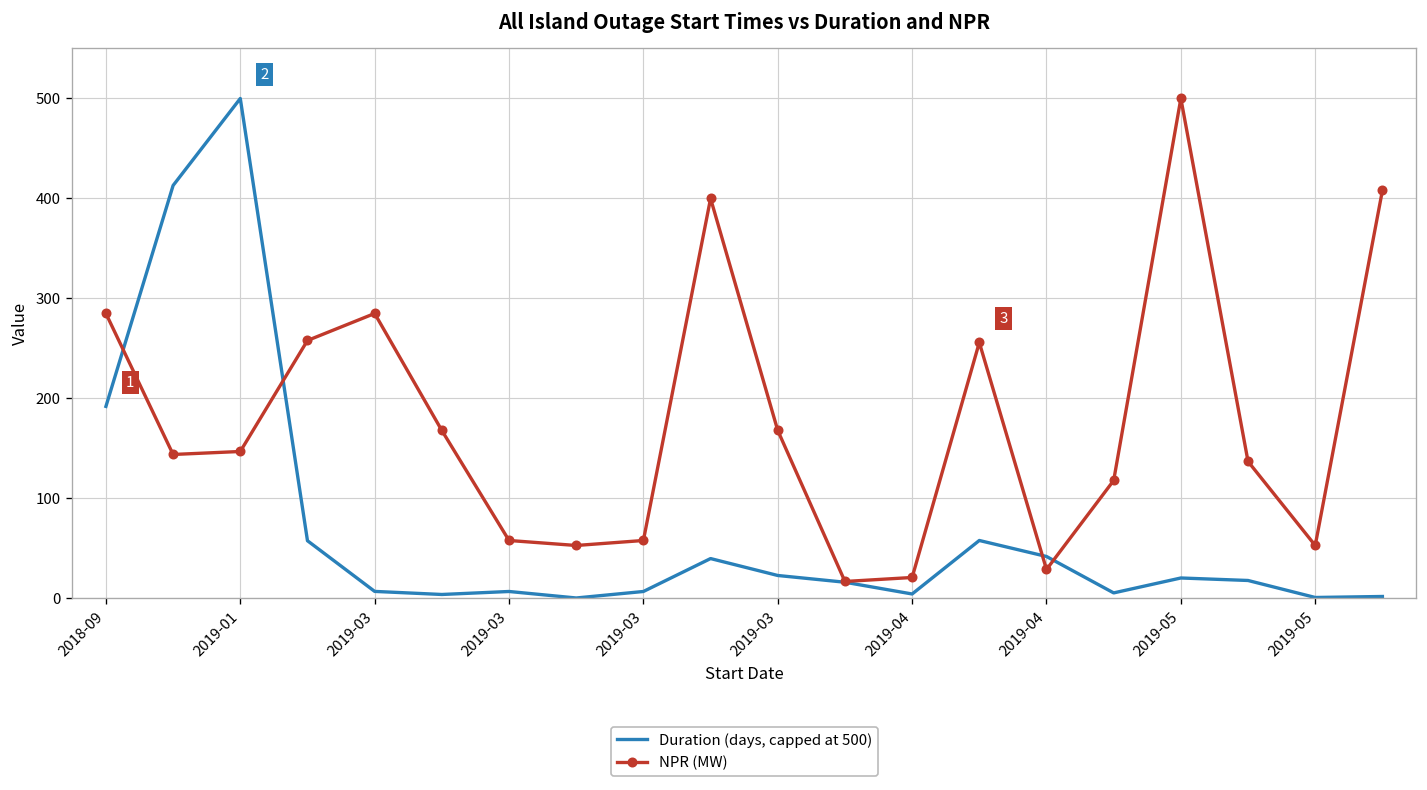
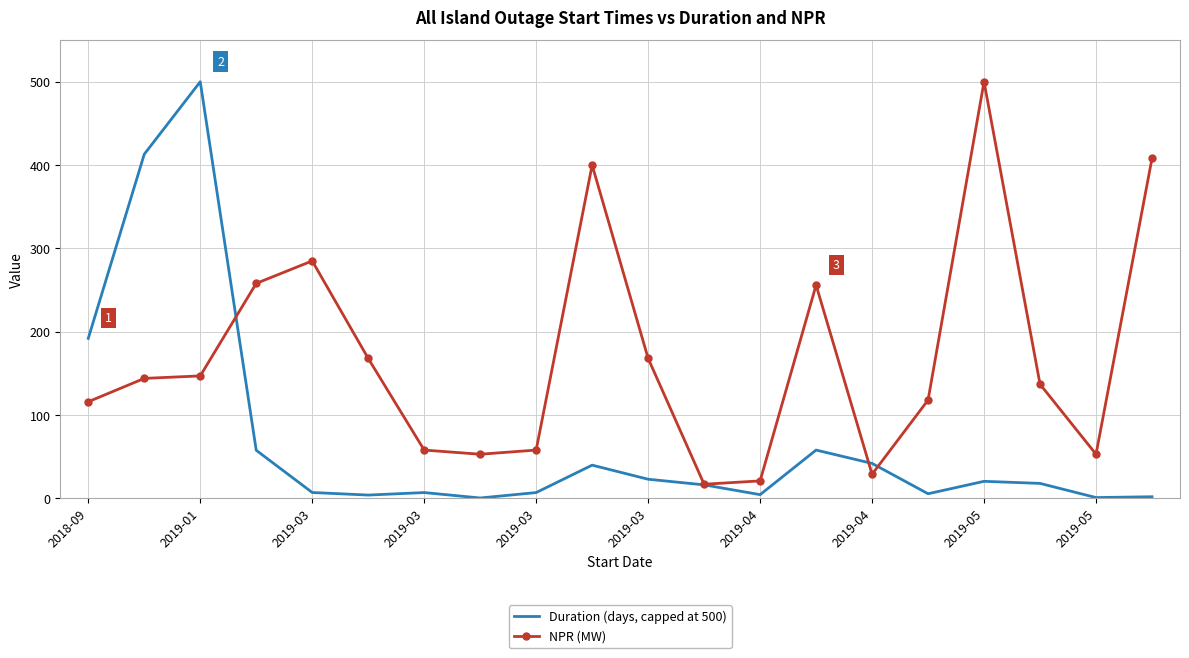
NPR (MW), 2018-09: 290 -> 120
